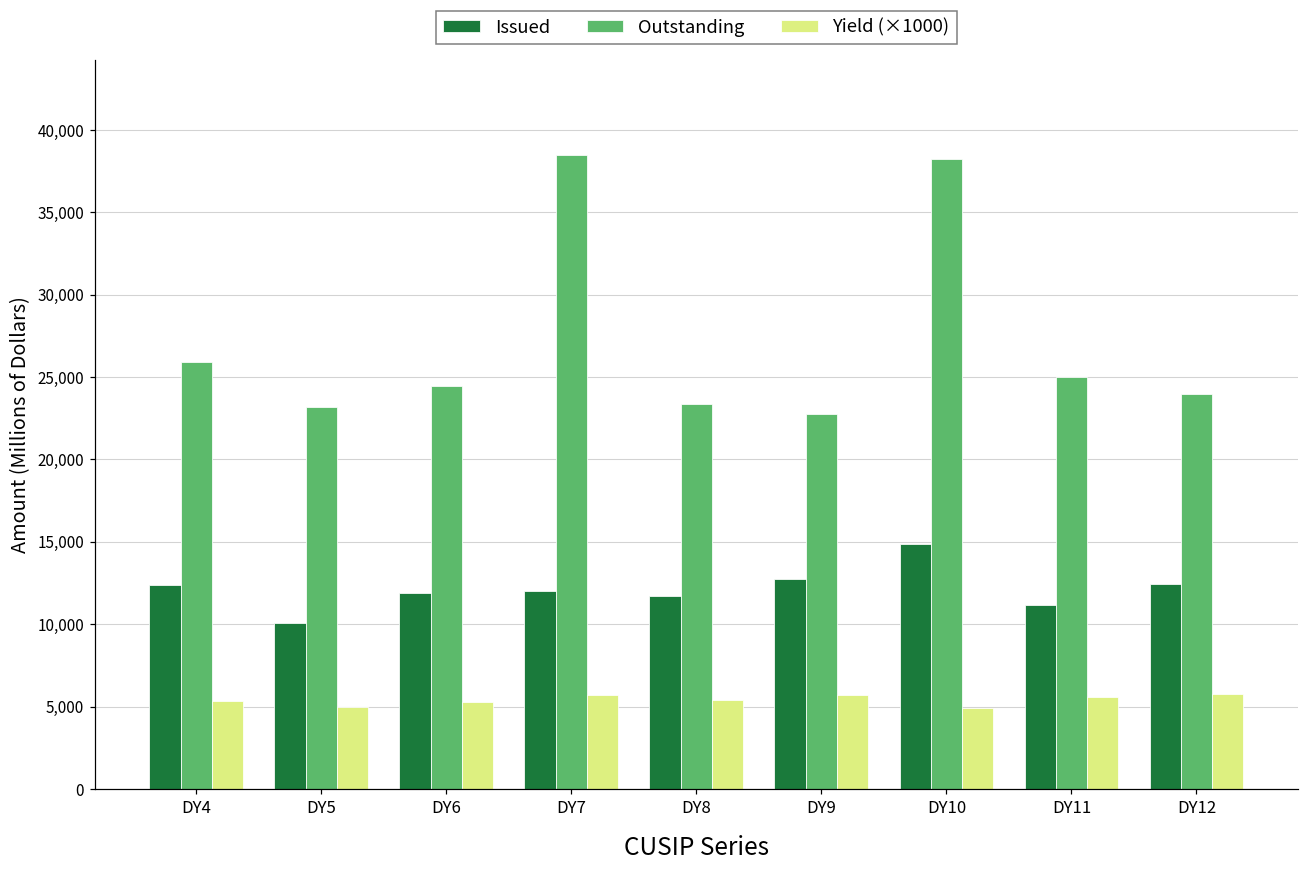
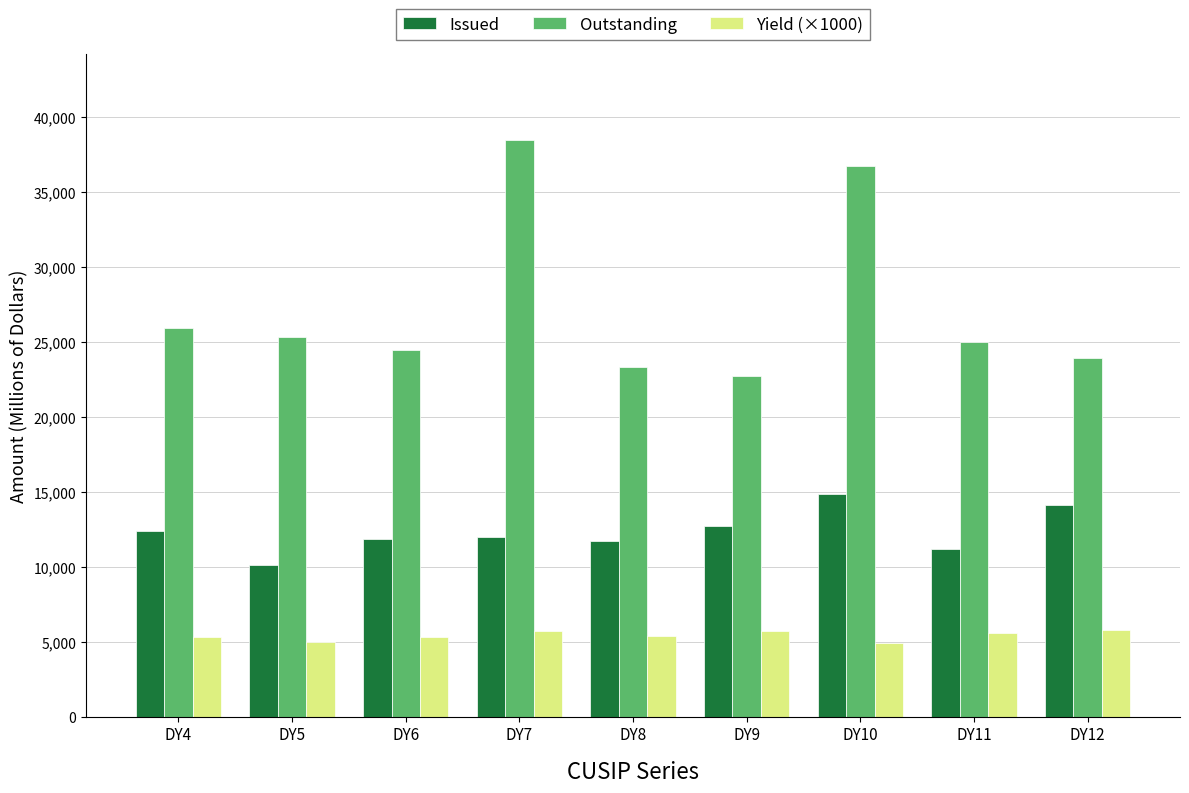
Outstanding, DY5: 23,200 -> 25,400
Outstanding, DY10: 38,200 -> 36,800
Issued, DY12: 12,400 -> 14,100
